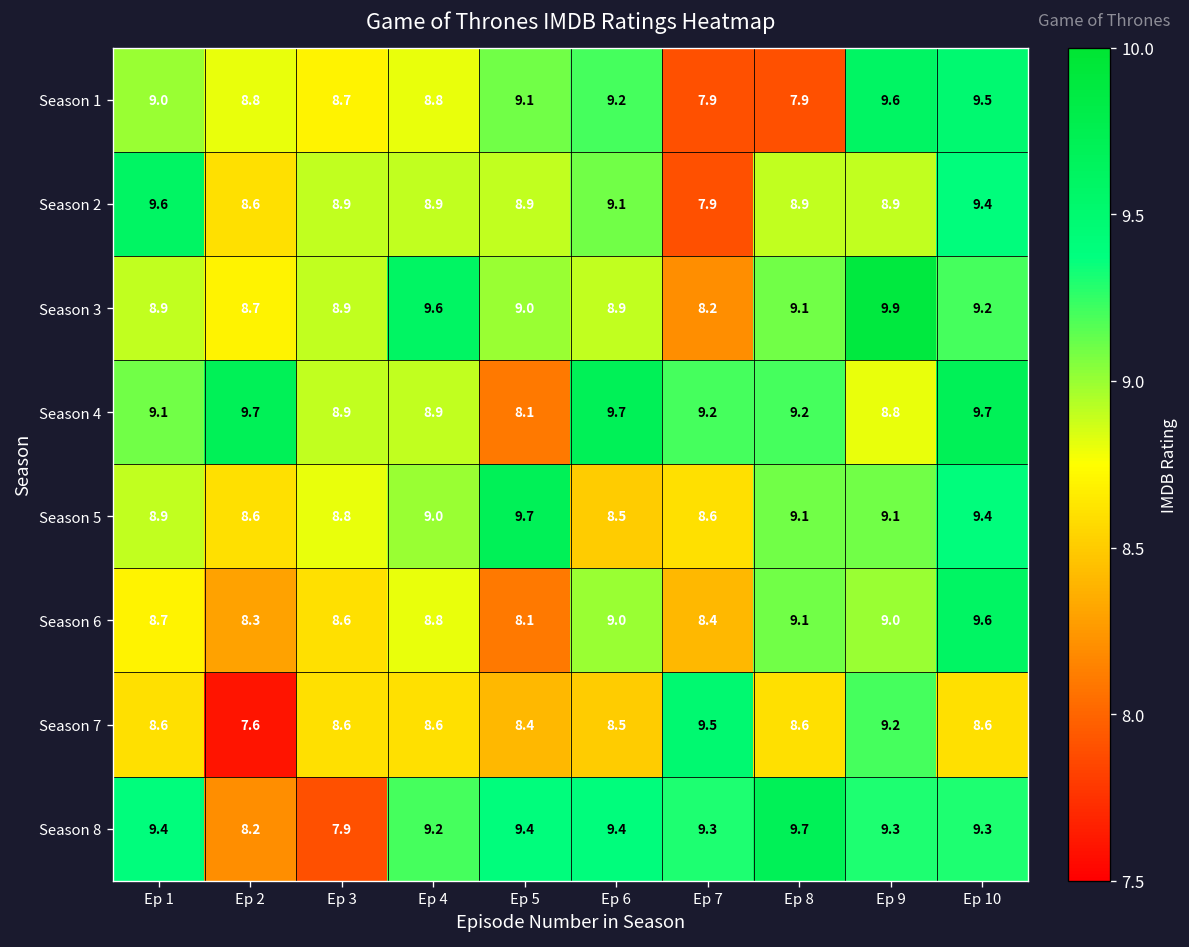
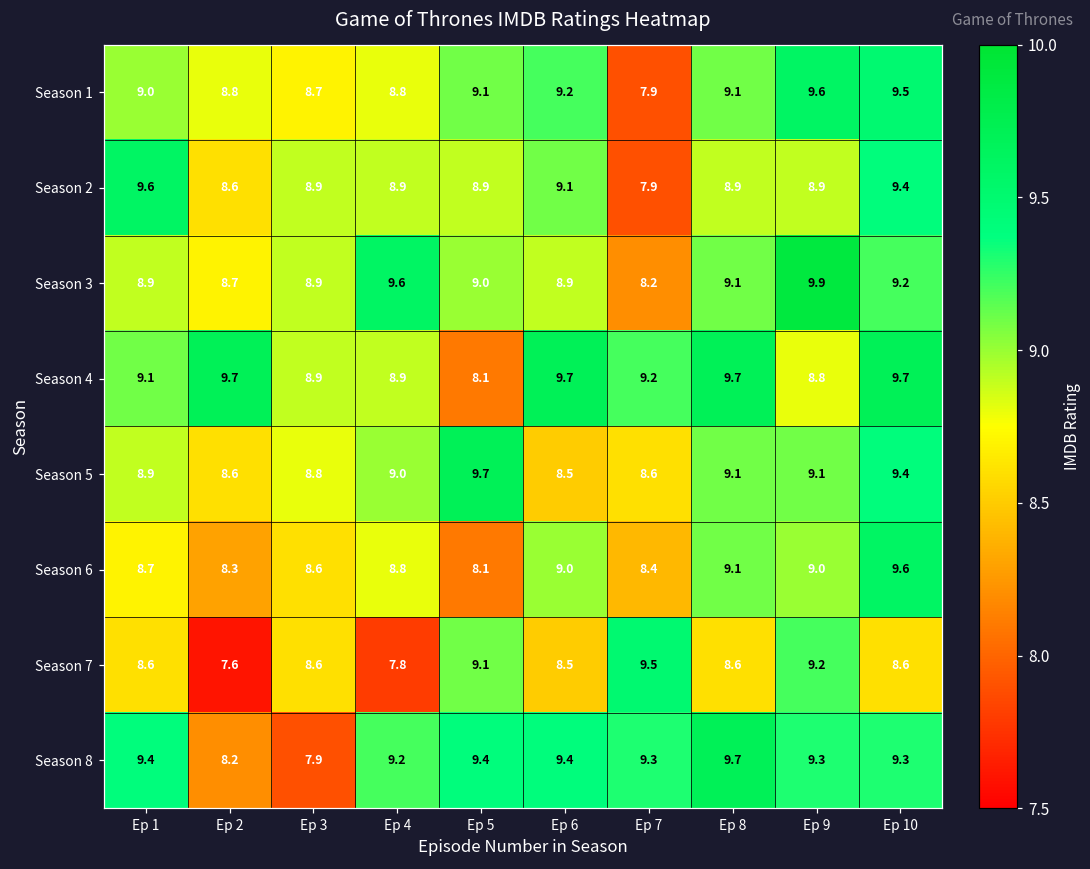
Season 1, Ep 8: 7.9 -> 9.1
Season 4, Ep 8: 9.2 -> 9.7
Season 7, Ep 4: 8.6 -> 7.8
Season 7, Ep 5: 8.4 -> 9.1
